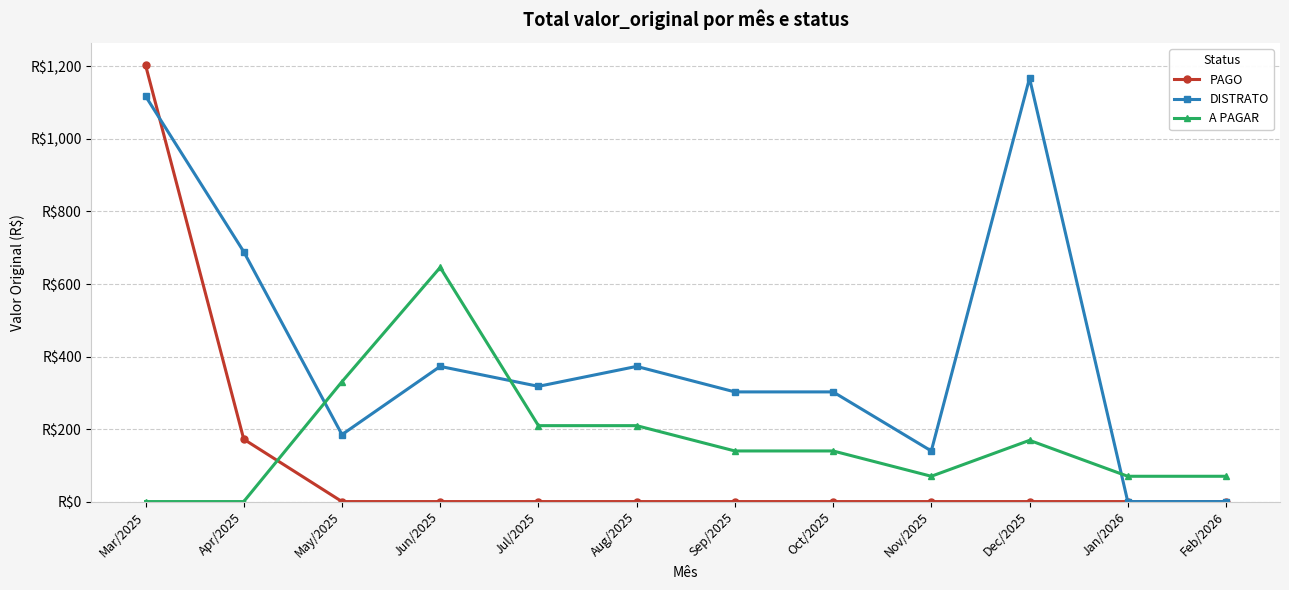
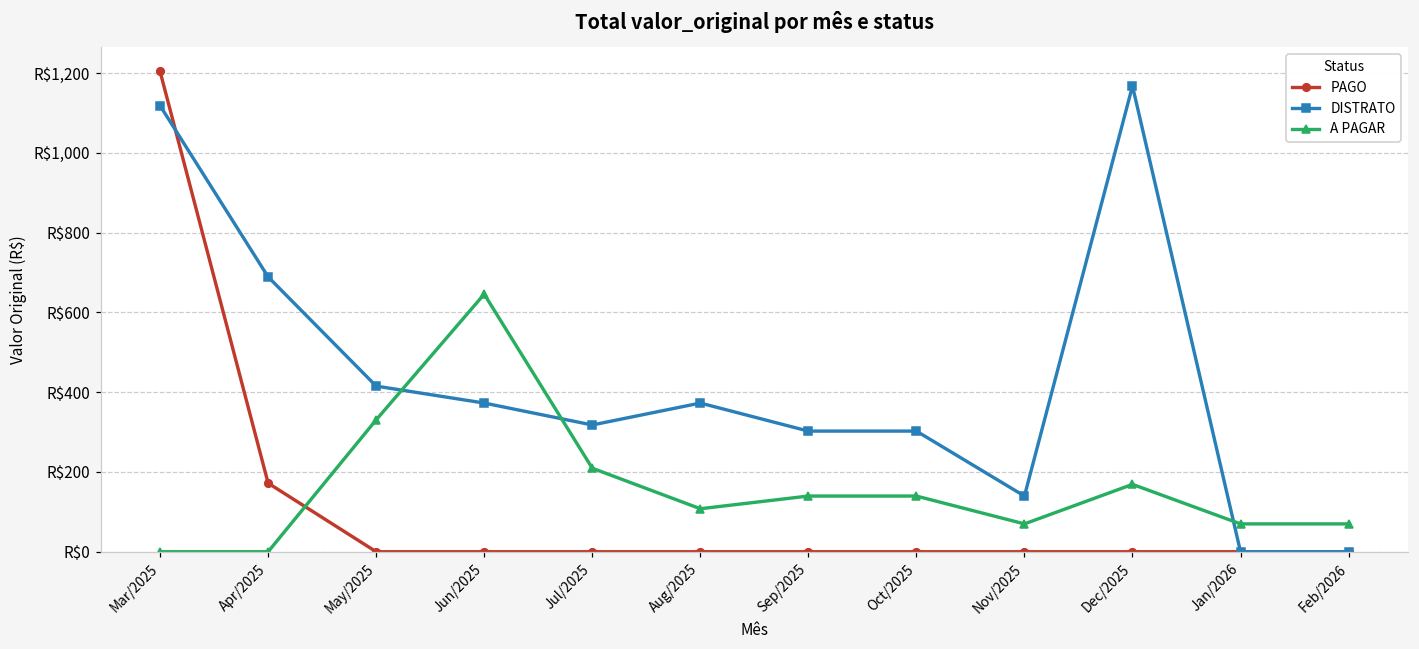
DISTRATO, May/2025: R$180 -> R$420
A PAGAR, Aug/2025: R$210 -> R$110
